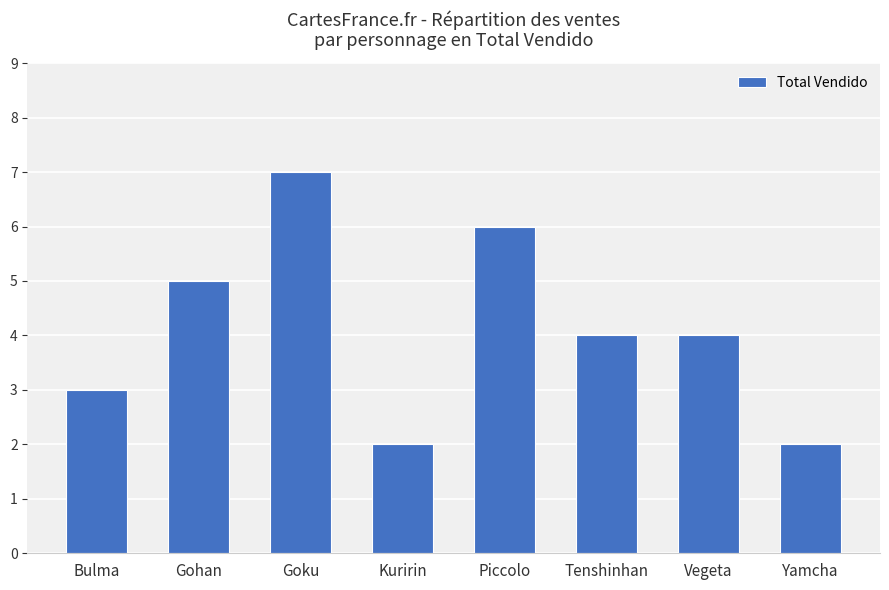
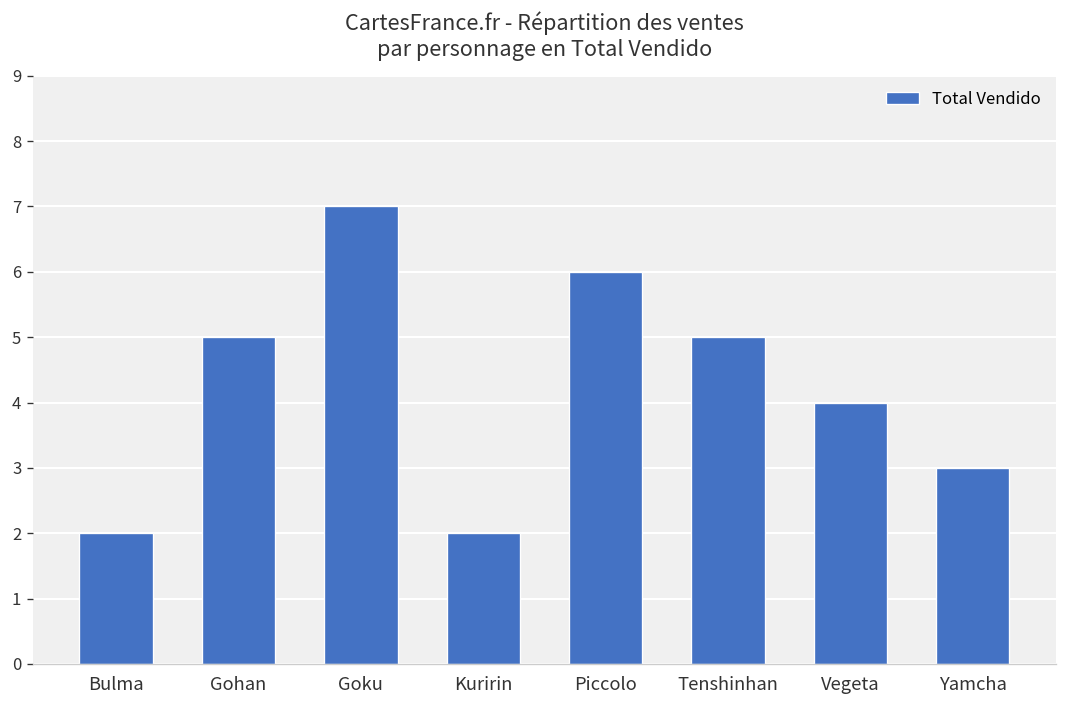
Bulma: 3 -> 2
Tenshinhan: 4 -> 5
Yamcha: 2 -> 3
